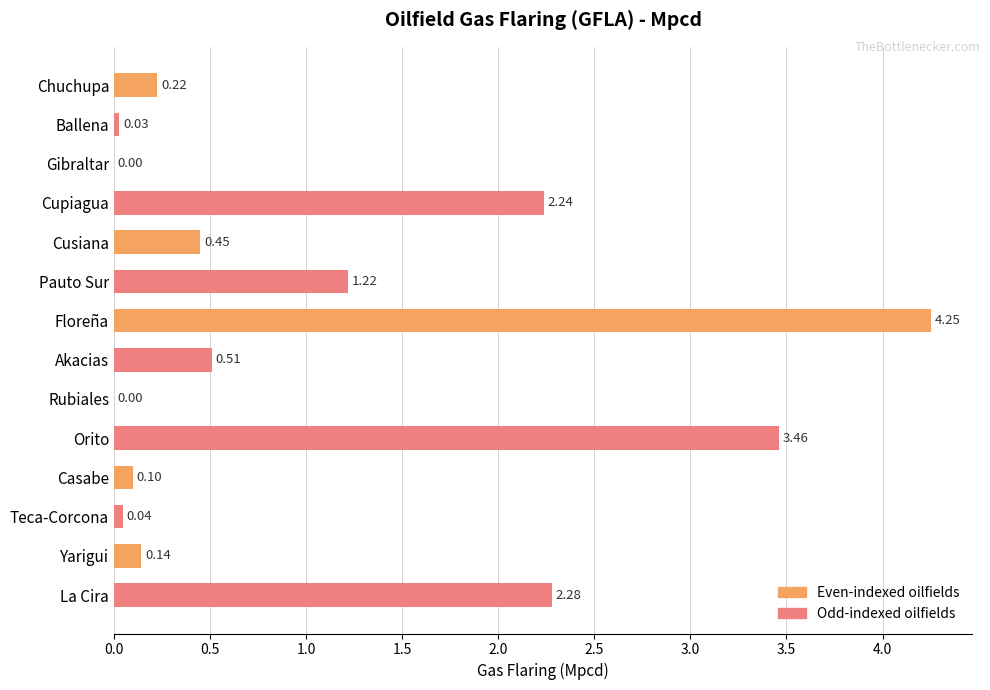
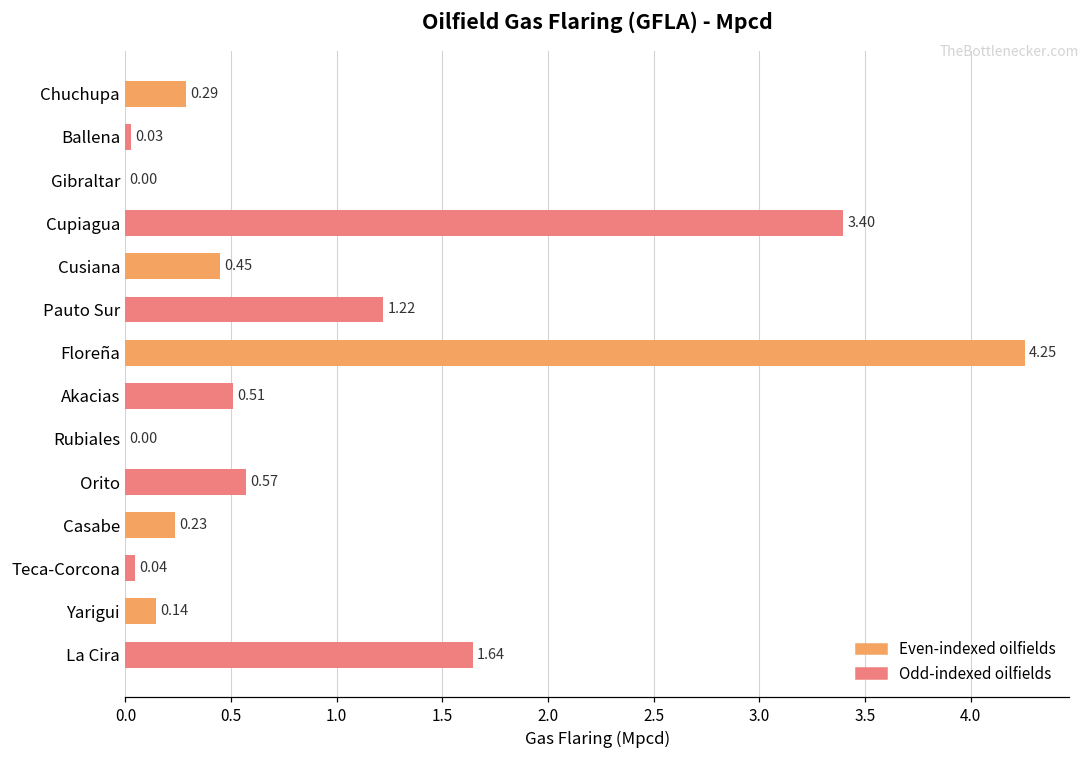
Chuchupa: 0.22 -> 0.29
Cupiagua: 2.24 -> 3.40
Orito: 3.46 -> 0.57
Casabe: 0.10 -> 0.23
La Cira: 2.28 -> 1.64
